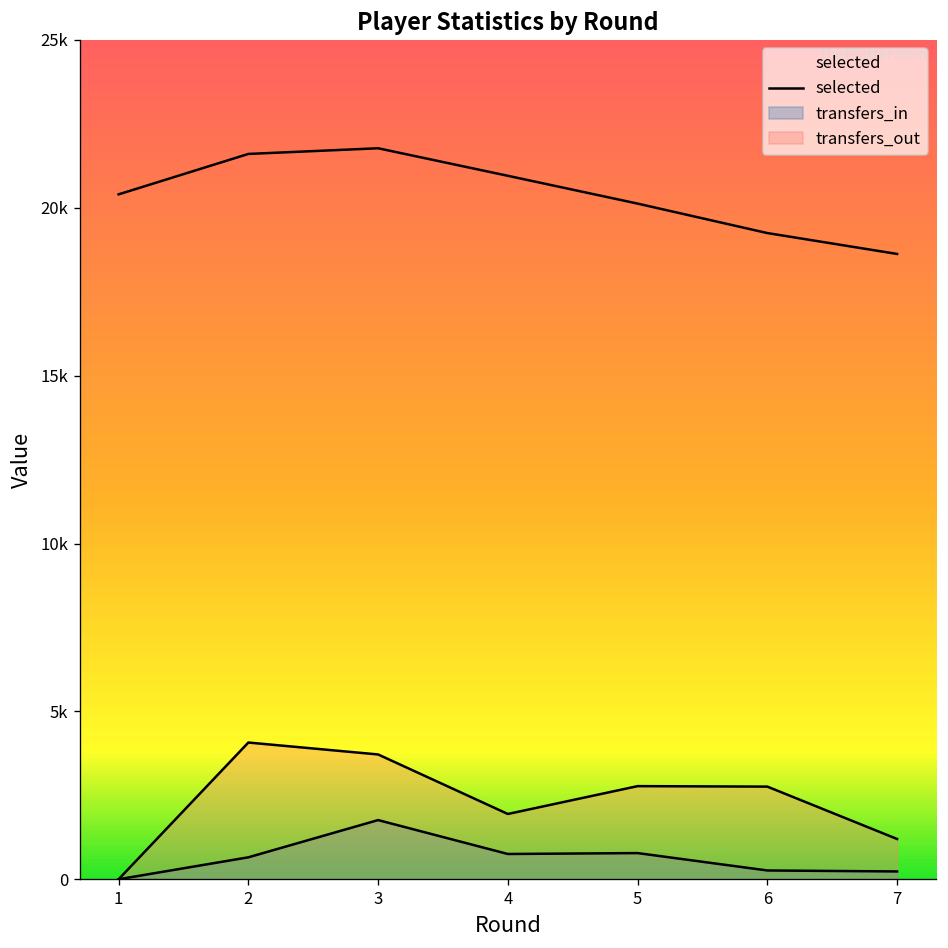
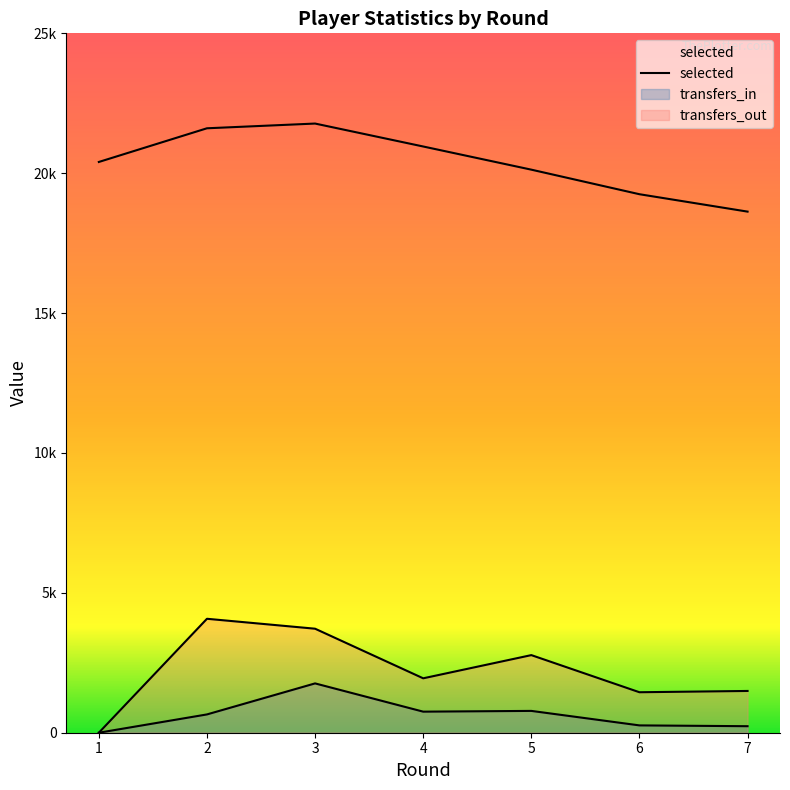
transfers_out, 6: 2800 -> 1400
transfers_out, 7: 1200 -> 1500
